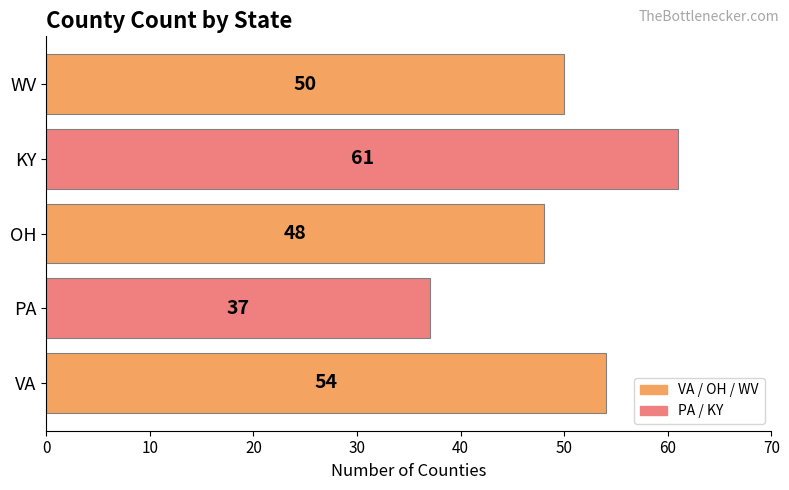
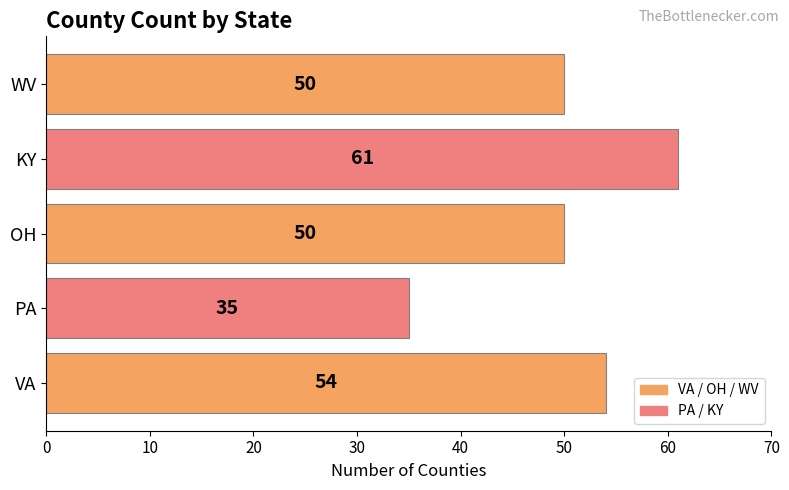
OH: 48 -> 50
PA: 37 -> 35
